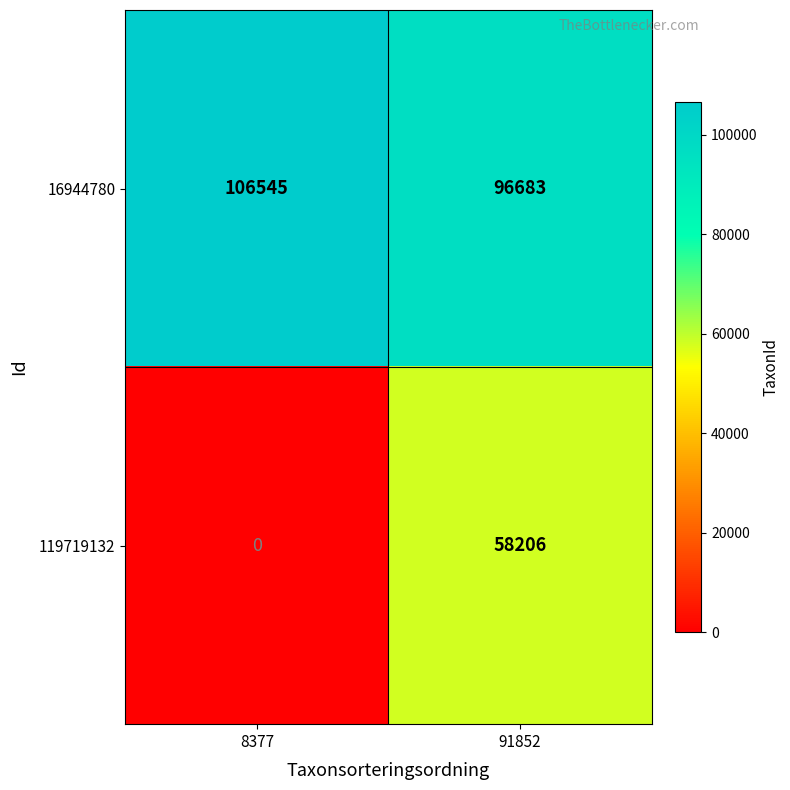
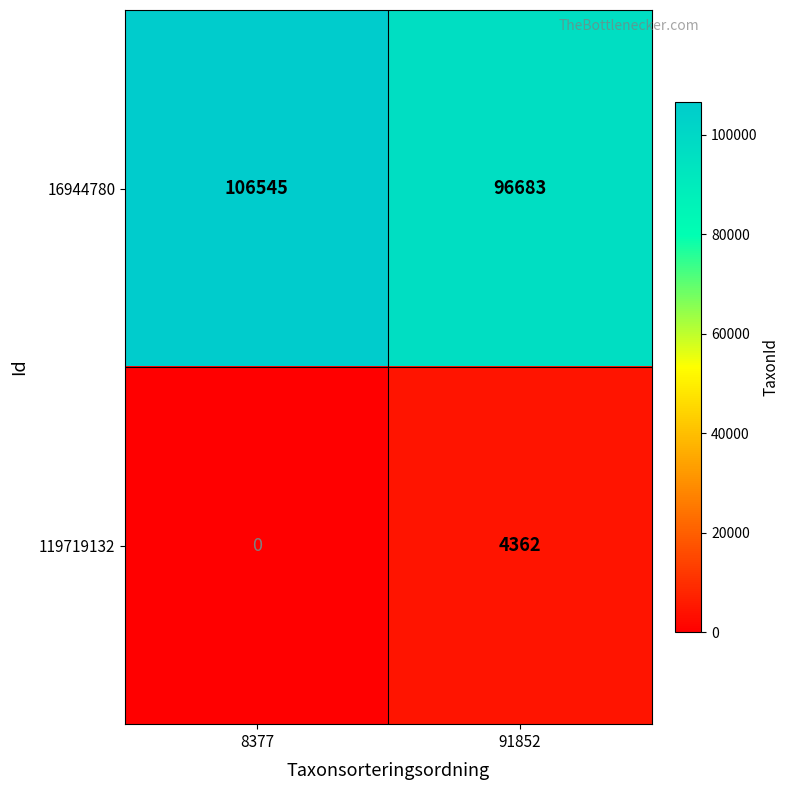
119719132, 91852: 58206 -> 4362
